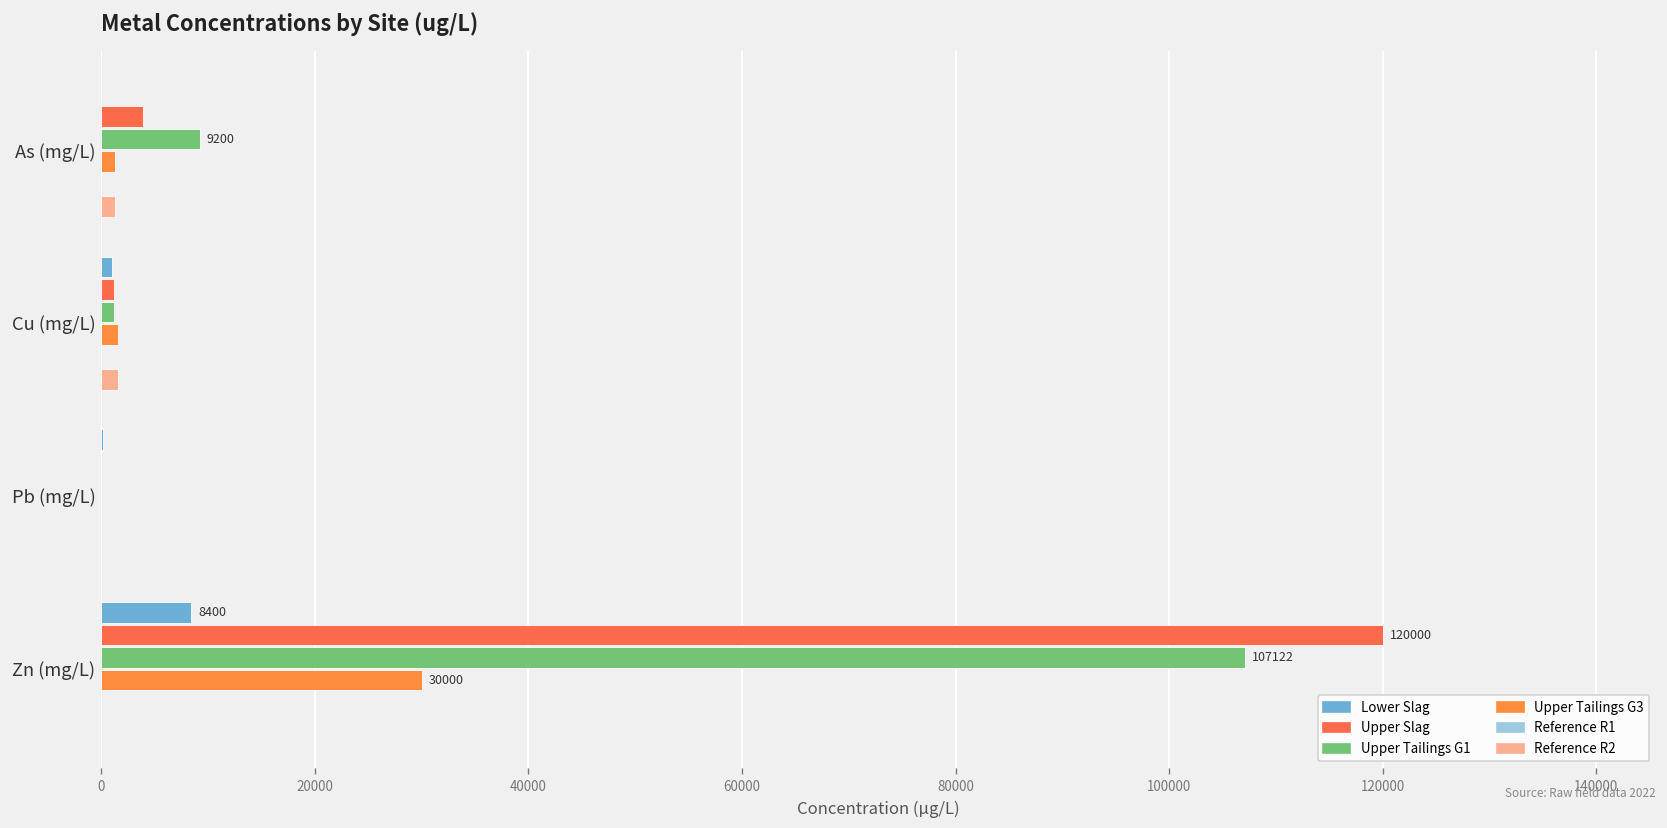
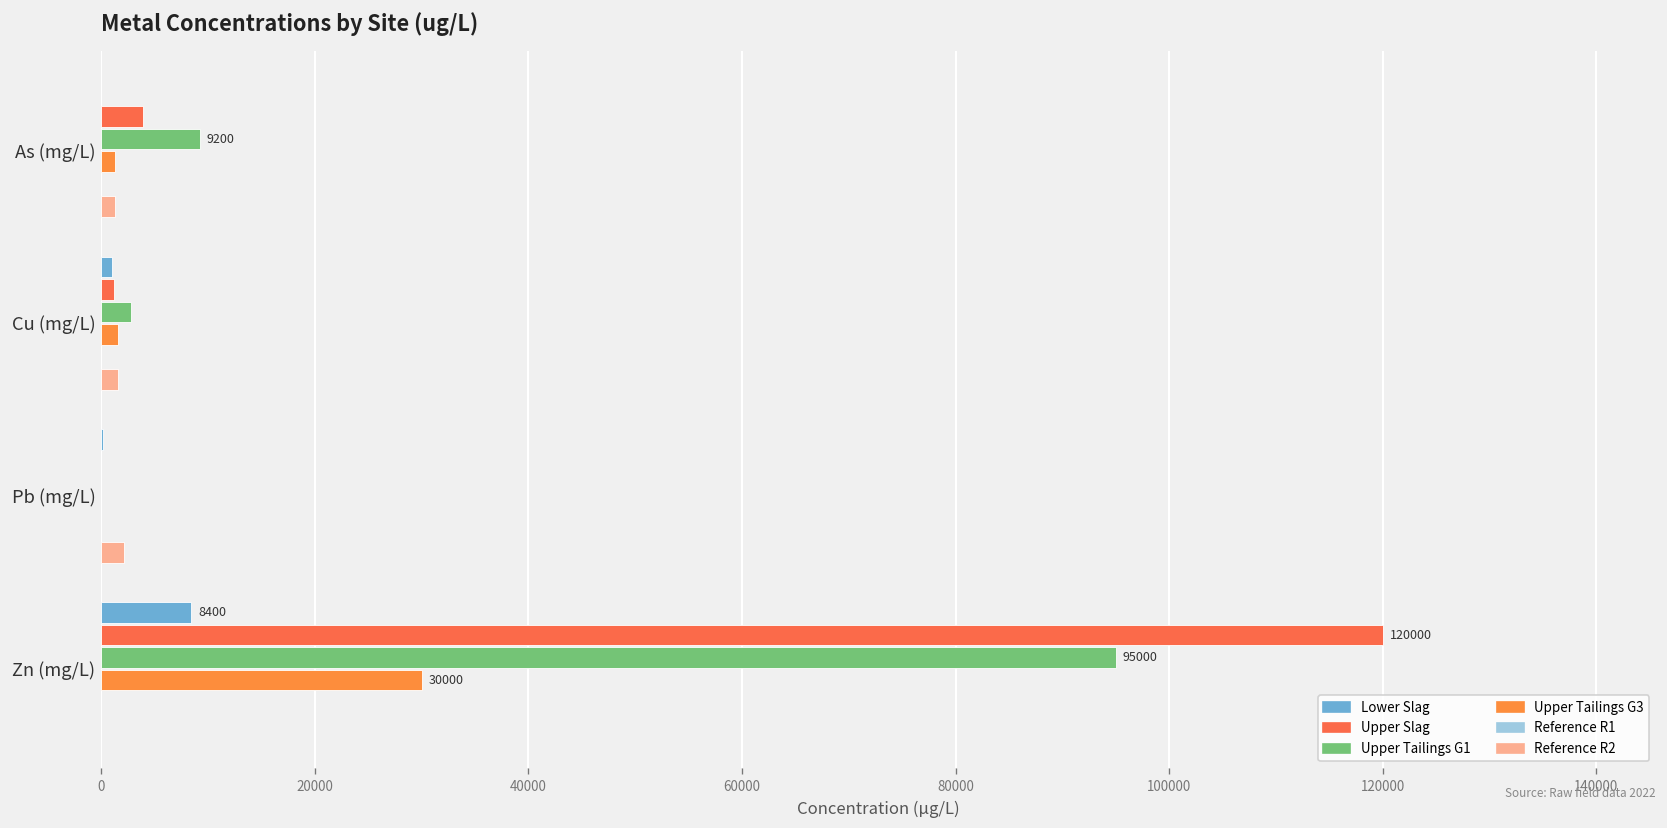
Upper Tailings G1, Cu (mg/L): 1000 -> 3000
Reference R2, Pb (mg/L): 0 -> 2000
Upper Tailings G1, Zn (mg/L): 107122 -> 95000
